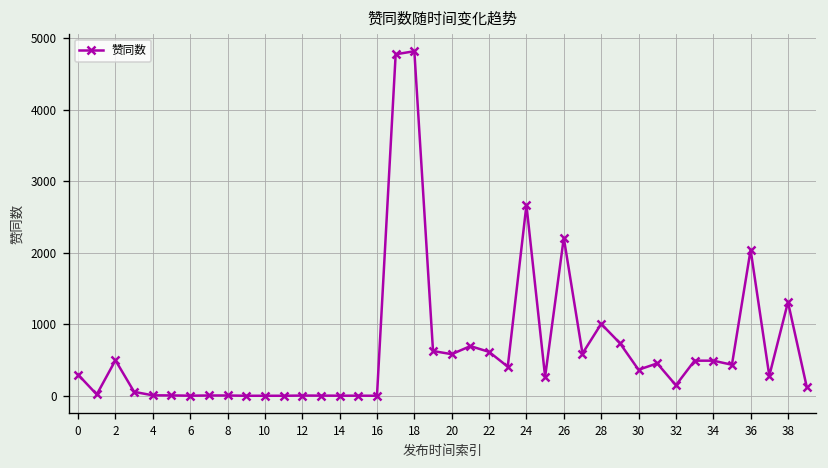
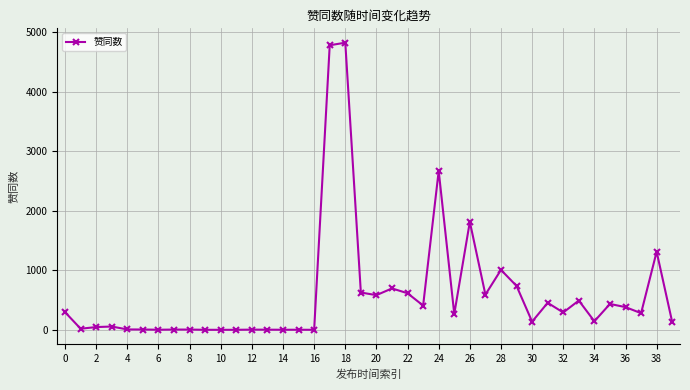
2: 500 -> 0
26: 2200 -> 1800
30: 400 -> 100
32: 100 -> 300
34: 500 -> 100
36: 2000 -> 400
